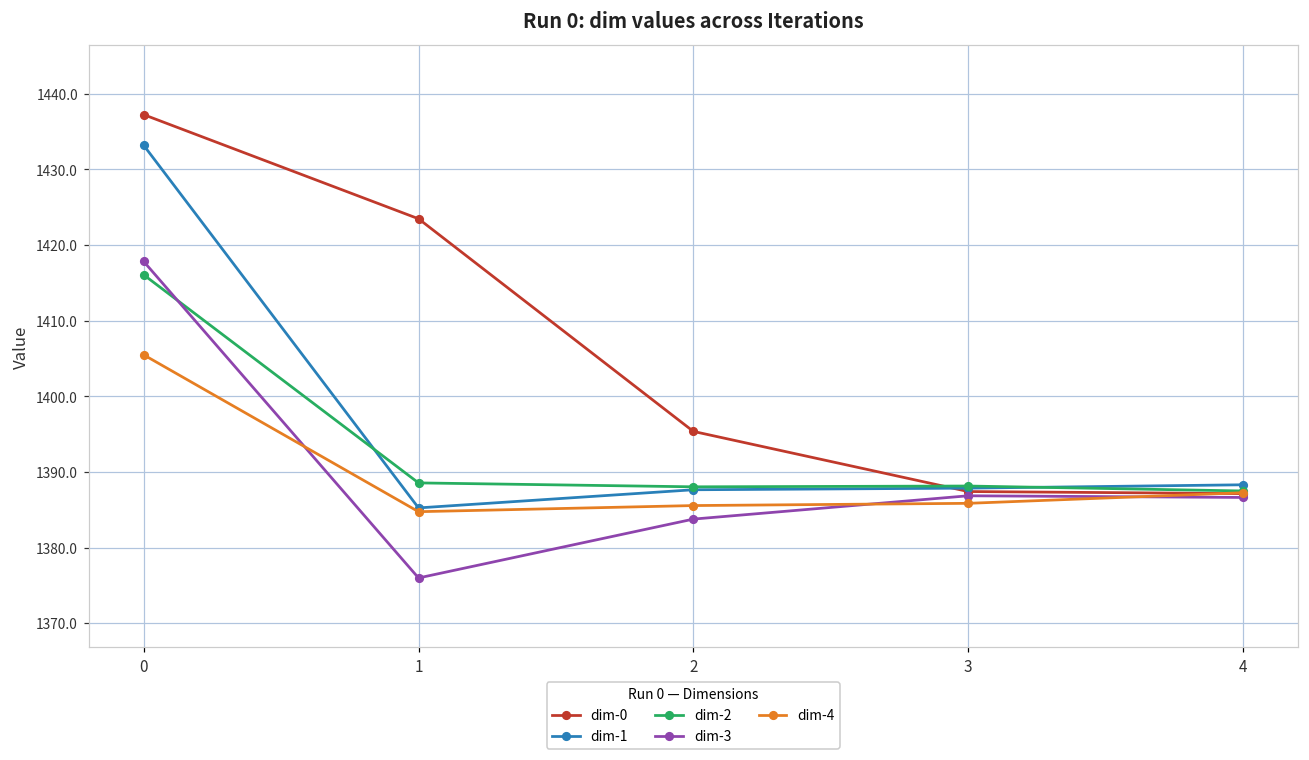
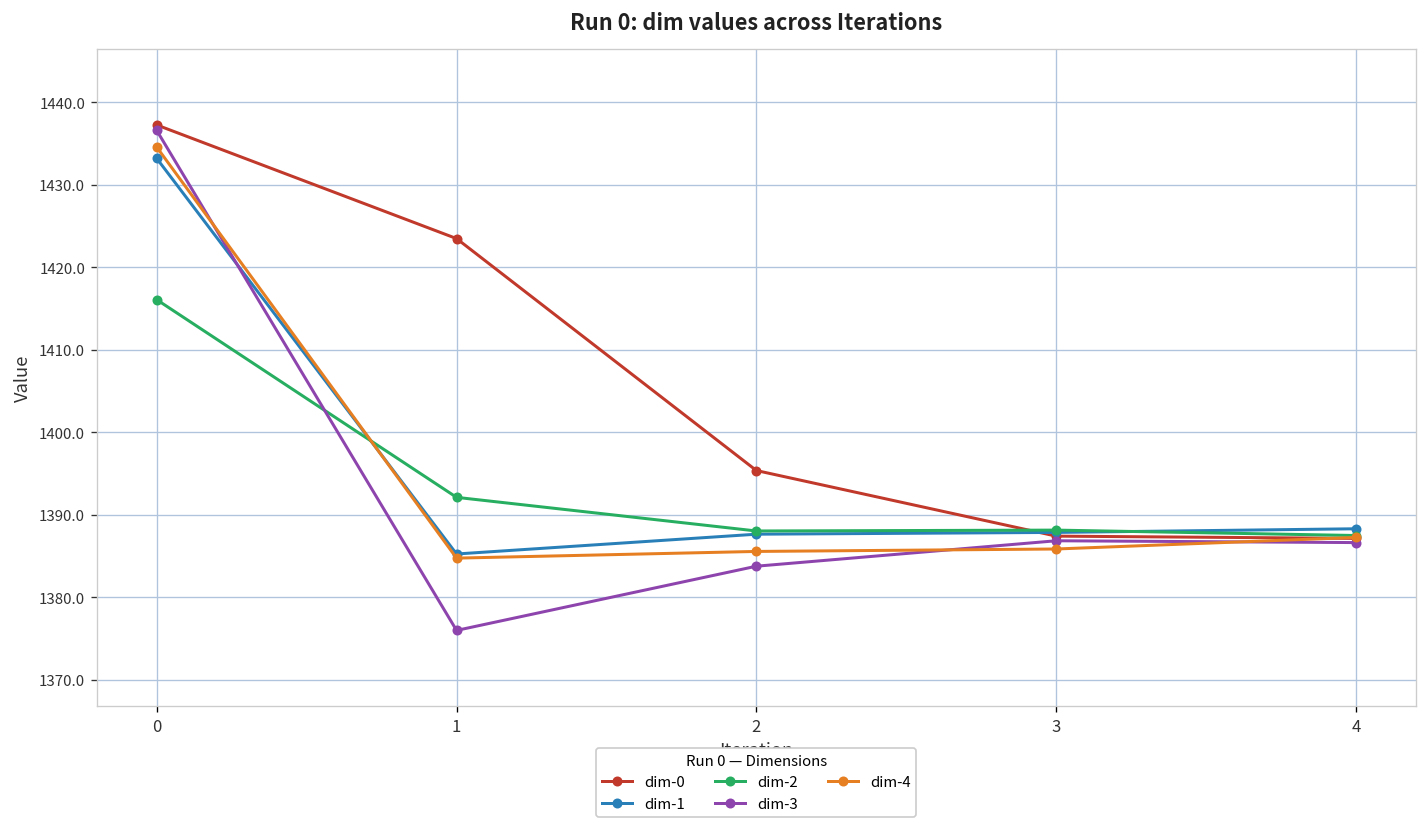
dim-3, 0: 1418 -> 1437
dim-4, 0: 1405 -> 1435
dim-2, 1: 1389 -> 1392
